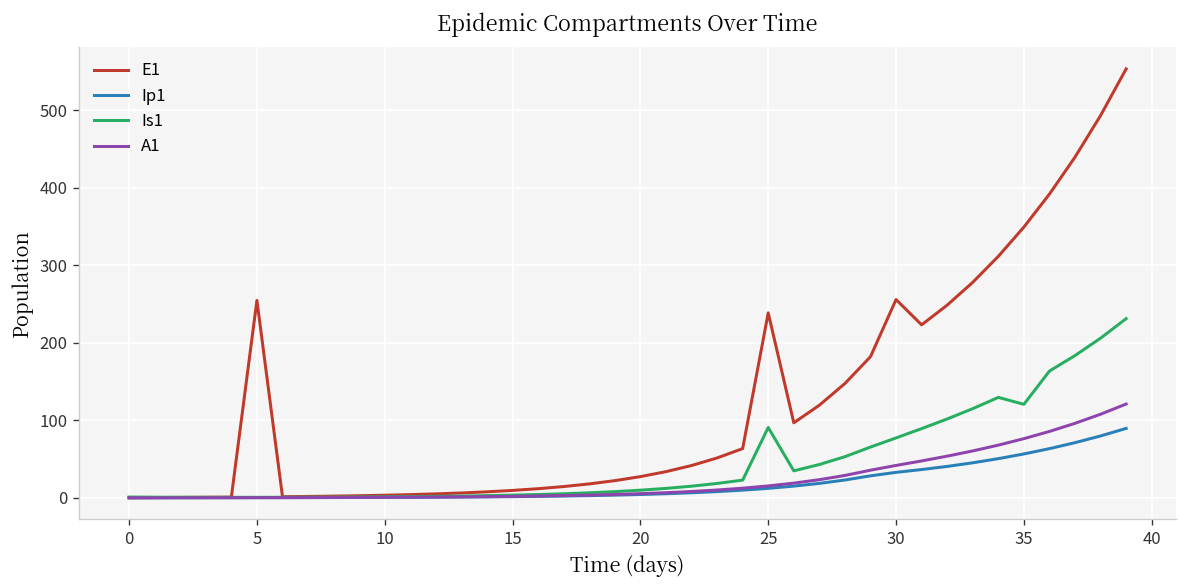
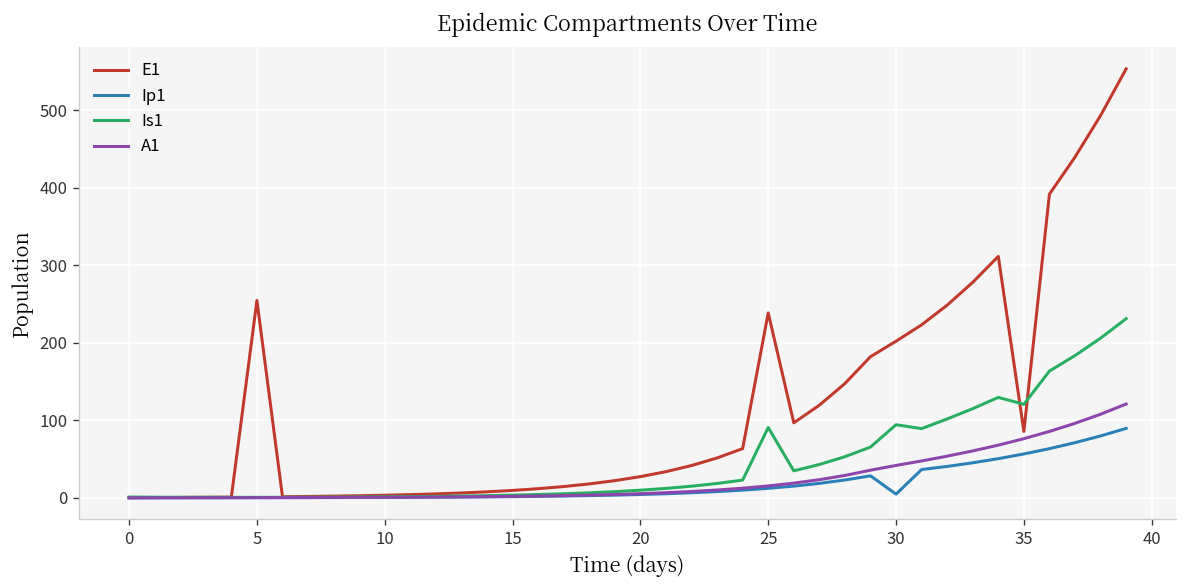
E1, 30: 260 -> 200
Ip1, 30: 30 -> 0
Is1, 30: 80 -> 90
E1, 35: 350 -> 90
